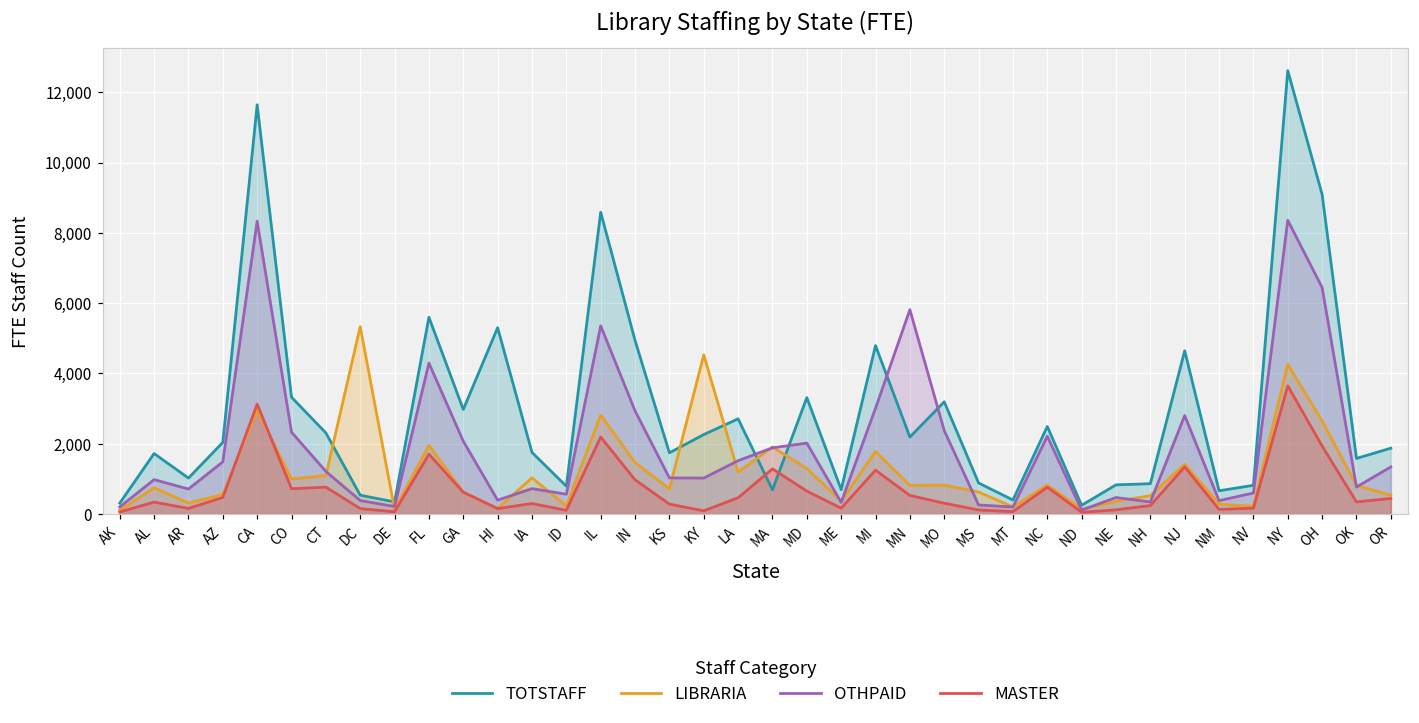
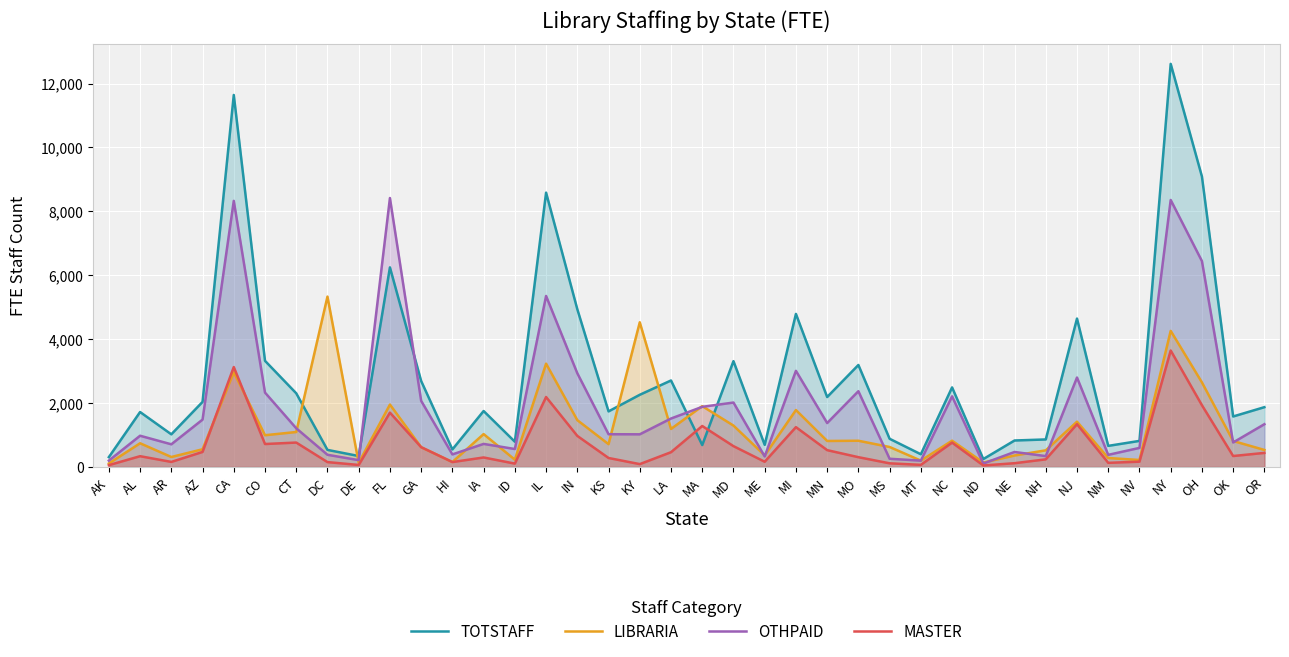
TOTSTAFF, FL: 5,600 -> 6,200
OTHPAID, FL: 4,300 -> 8,400
TOTSTAFF, GA: 3,000 -> 2,700
TOTSTAFF, HI: 5,300 -> 500
LIBRARIA, IL: 2,800 -> 3,200
OTHPAID, MN: 5,800 -> 1,400
